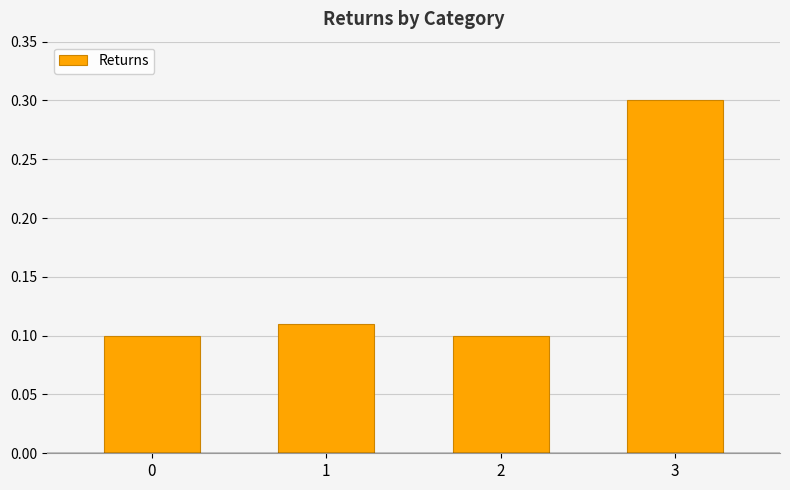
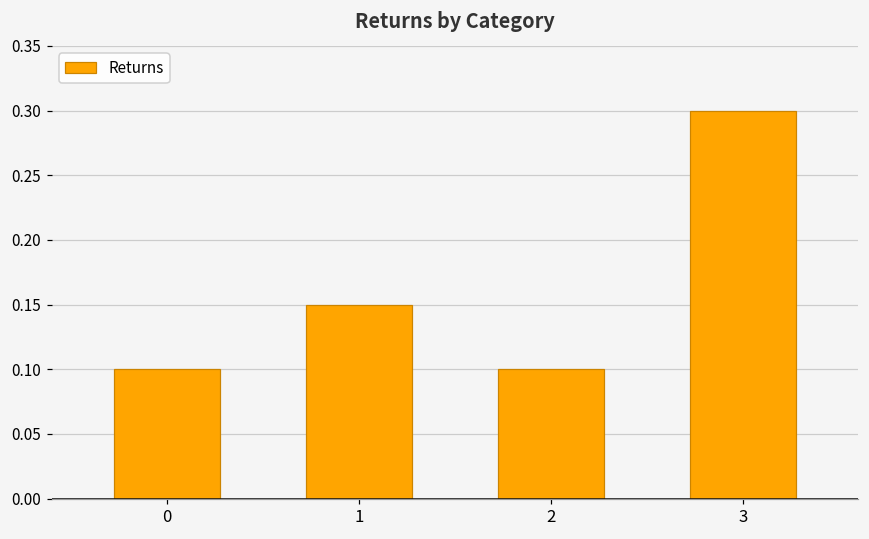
1: 0.11 -> 0.15
